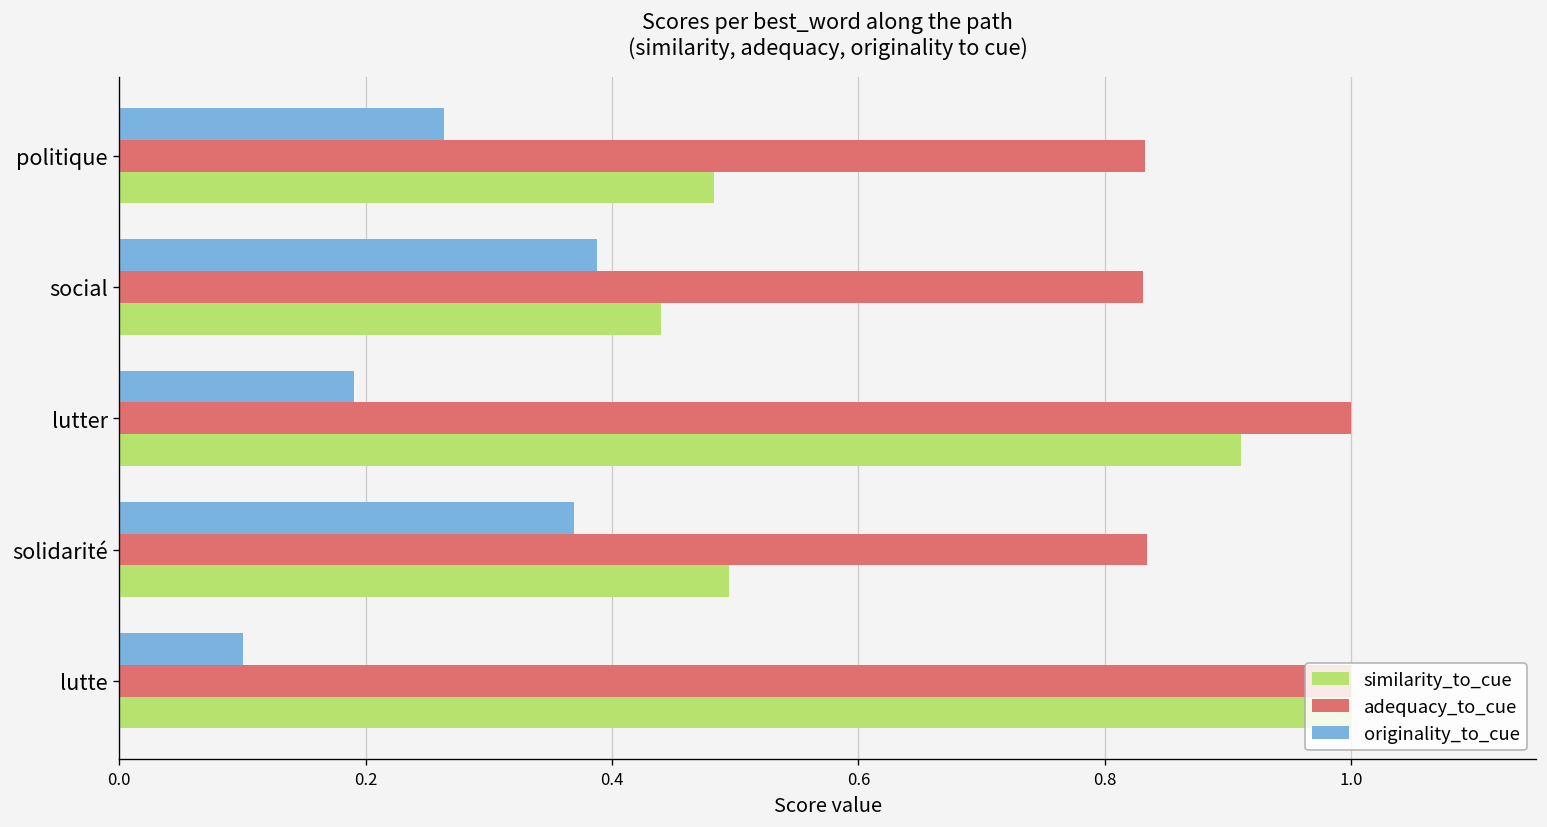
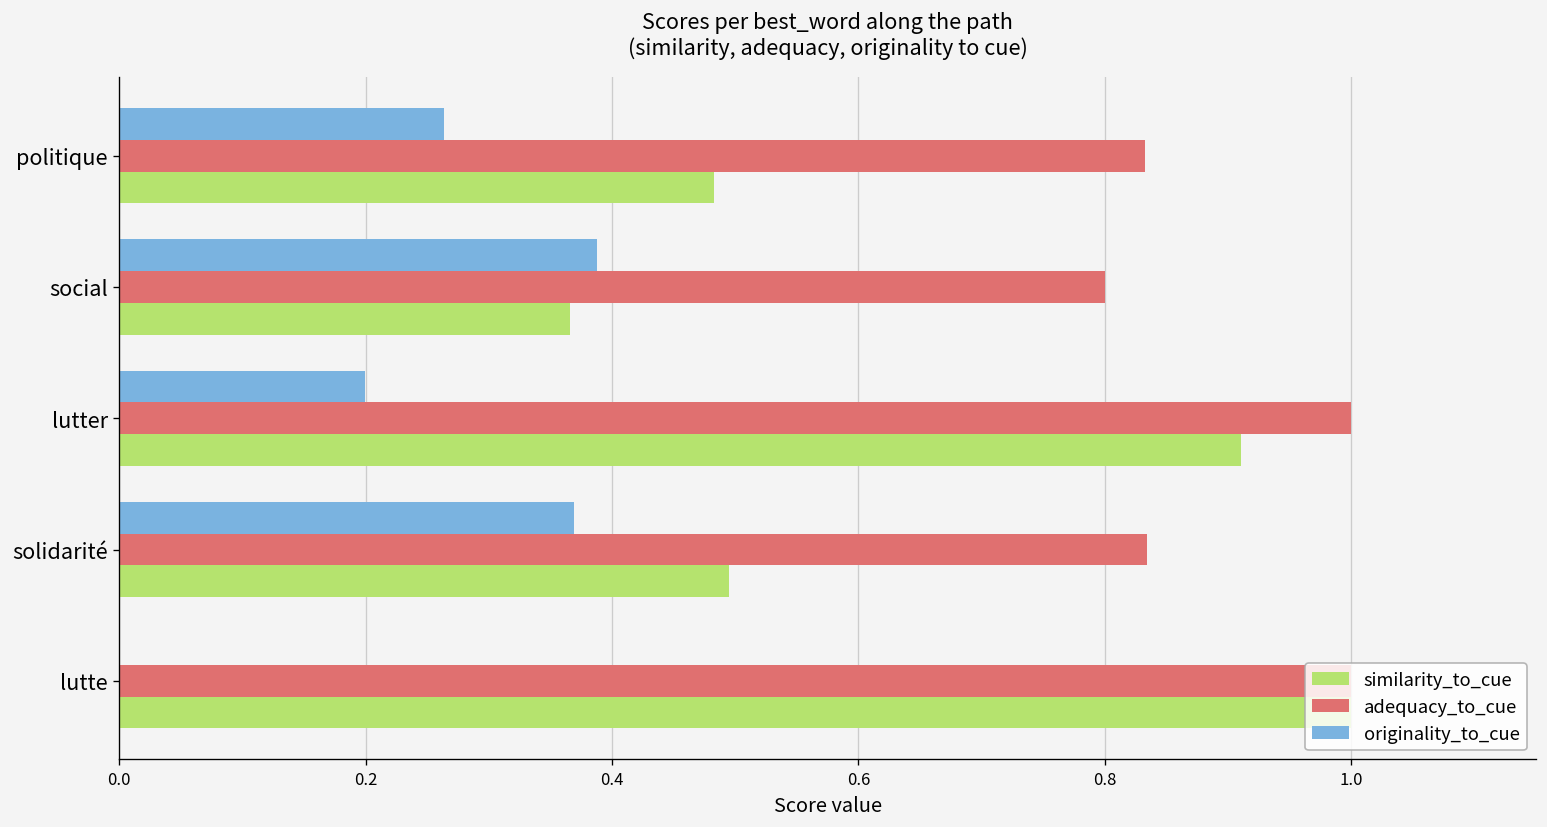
adequacy_to_cue, social: 0.831 -> 0.800
similarity_to_cue, social: 0.439 -> 0.366
originality_to_cue, lutter: 0.191 -> 0.199
originality_to_cue, lutte: 0.1 -> 0.0
